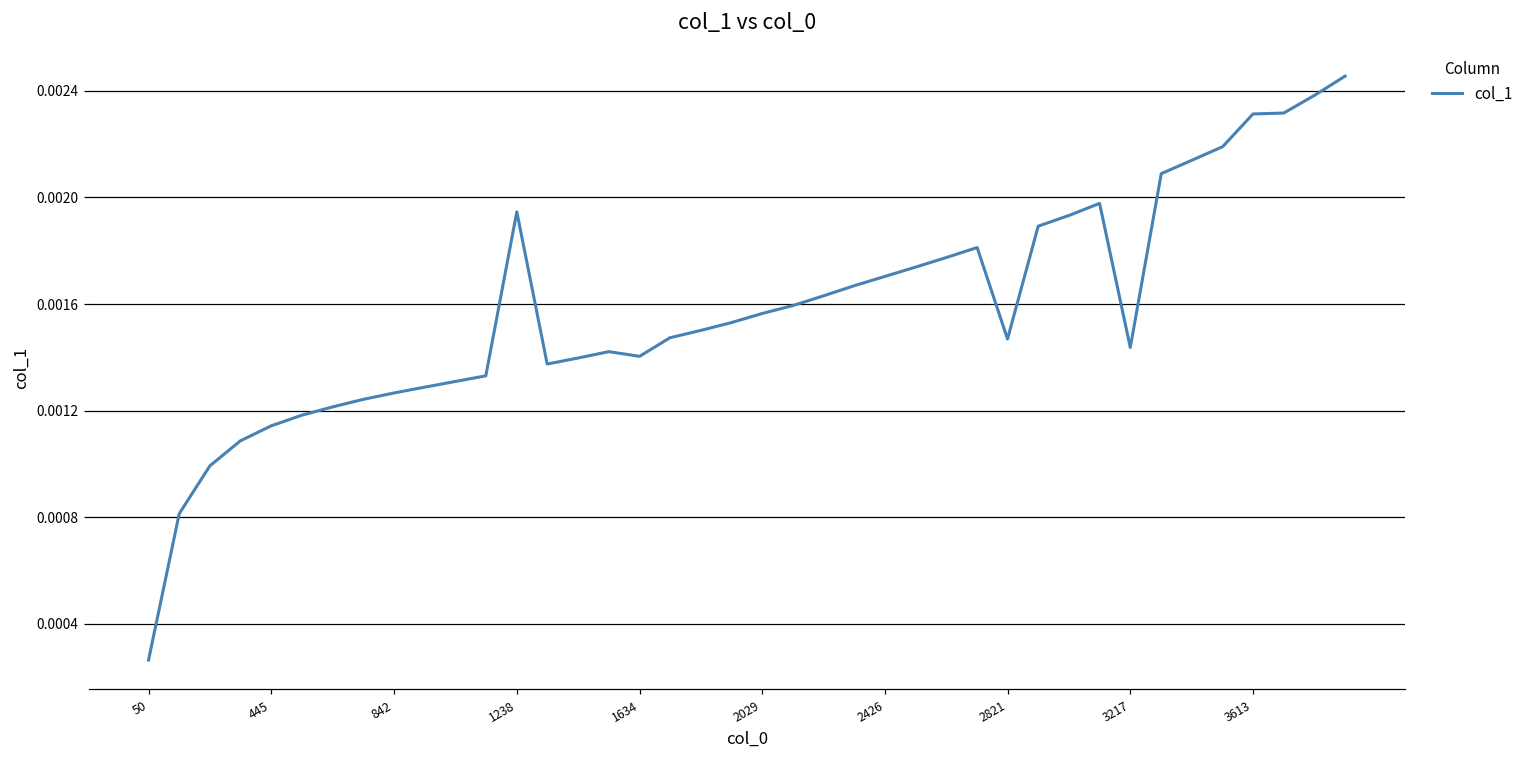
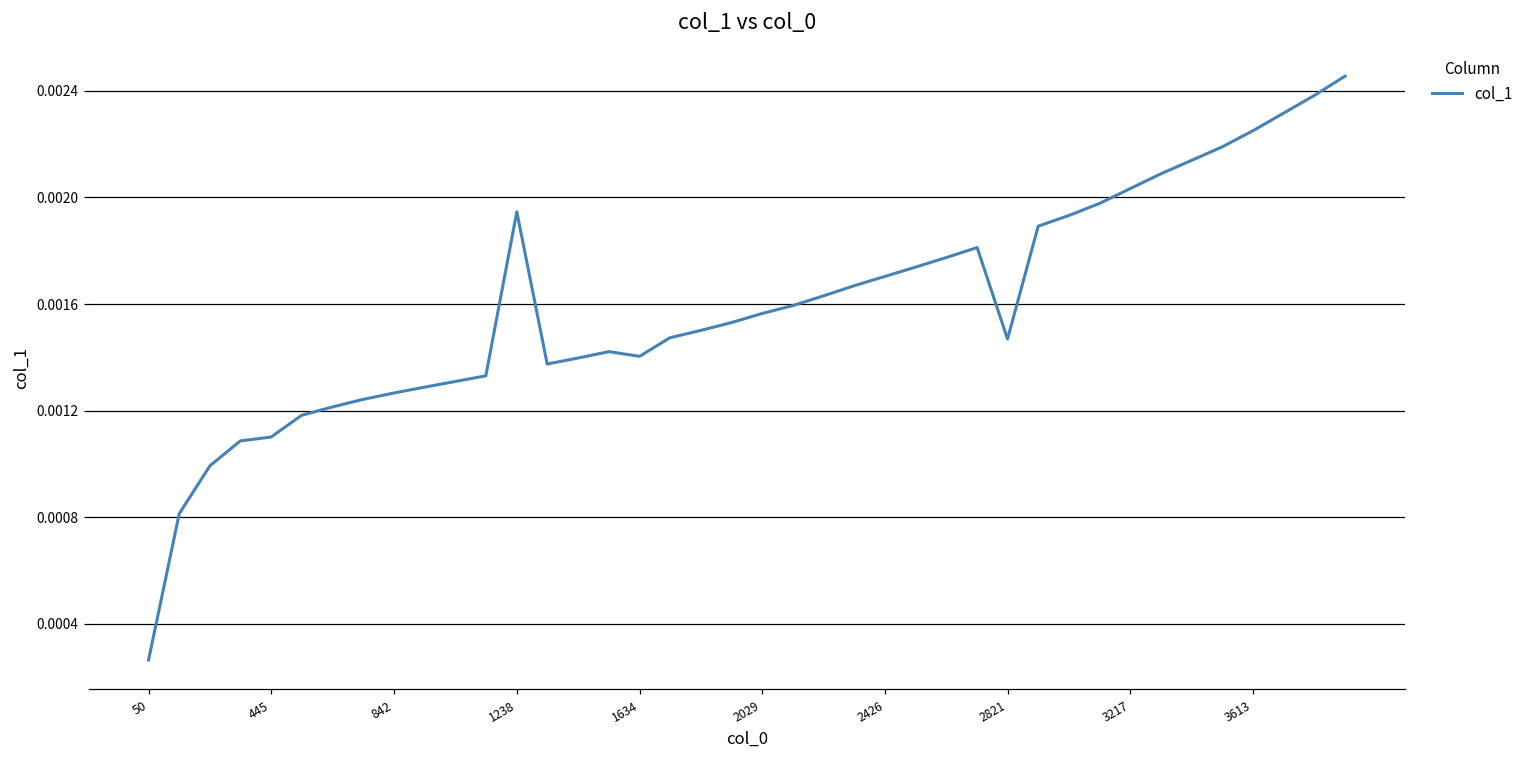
445: 0.00114 -> 0.00110
3217: 0.00144 -> 0.00203
3613: 0.00231 -> 0.00225
